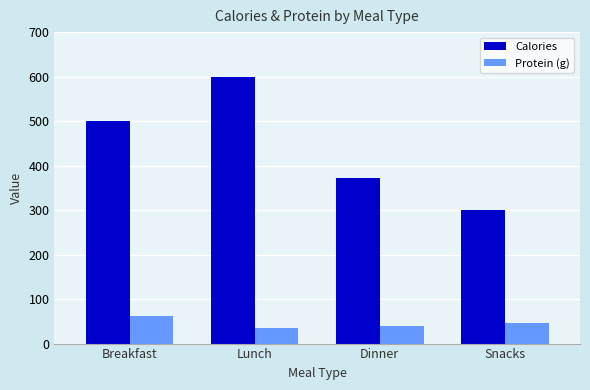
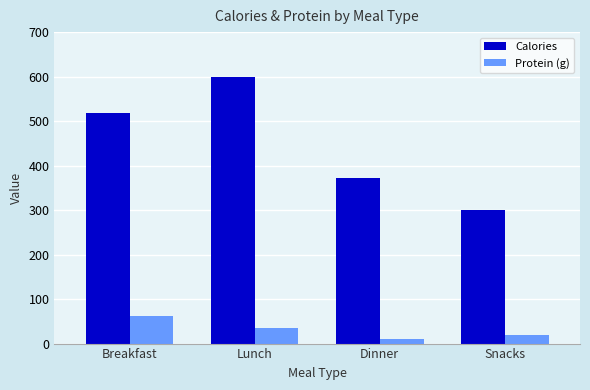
Calories, Breakfast: 500 -> 520
Protein (g), Dinner: 40 -> 10
Protein (g), Snacks: 50 -> 20
